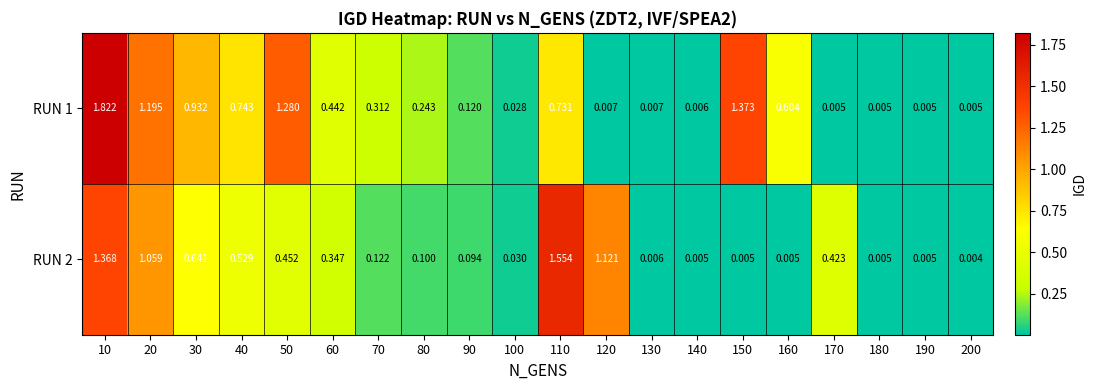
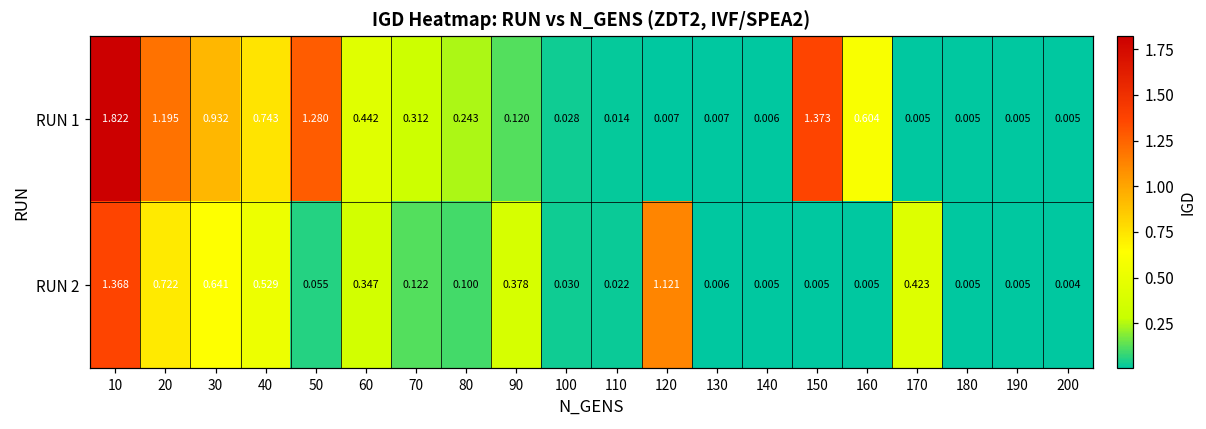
RUN 1, 110: 0.731 -> 0.014
RUN 2, 20: 1.059 -> 0.722
RUN 2, 50: 0.452 -> 0.055
RUN 2, 90: 0.094 -> 0.378
RUN 2, 110: 1.554 -> 0.022
